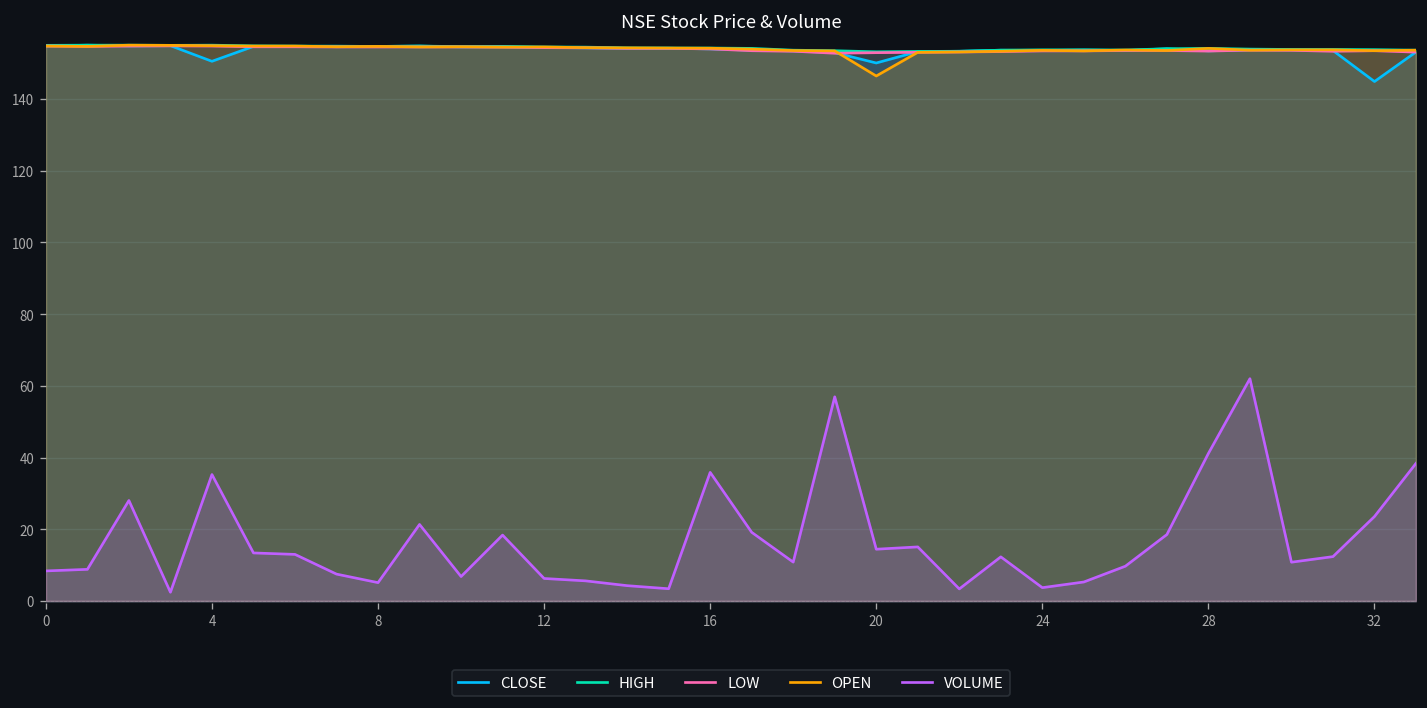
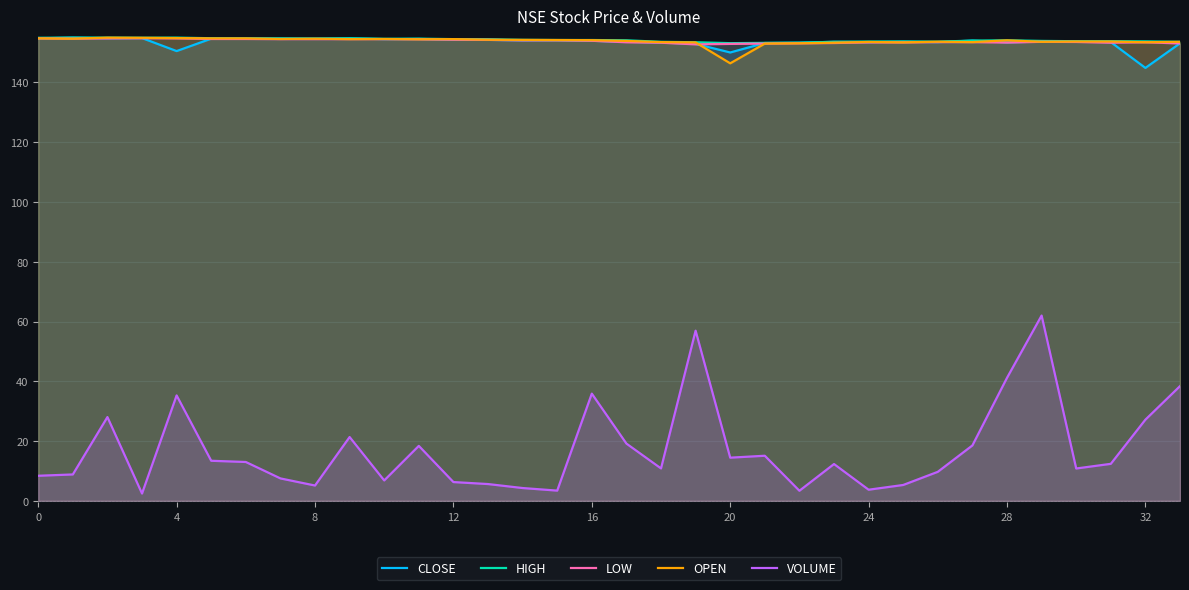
VOLUME, 32: 24 -> 27
